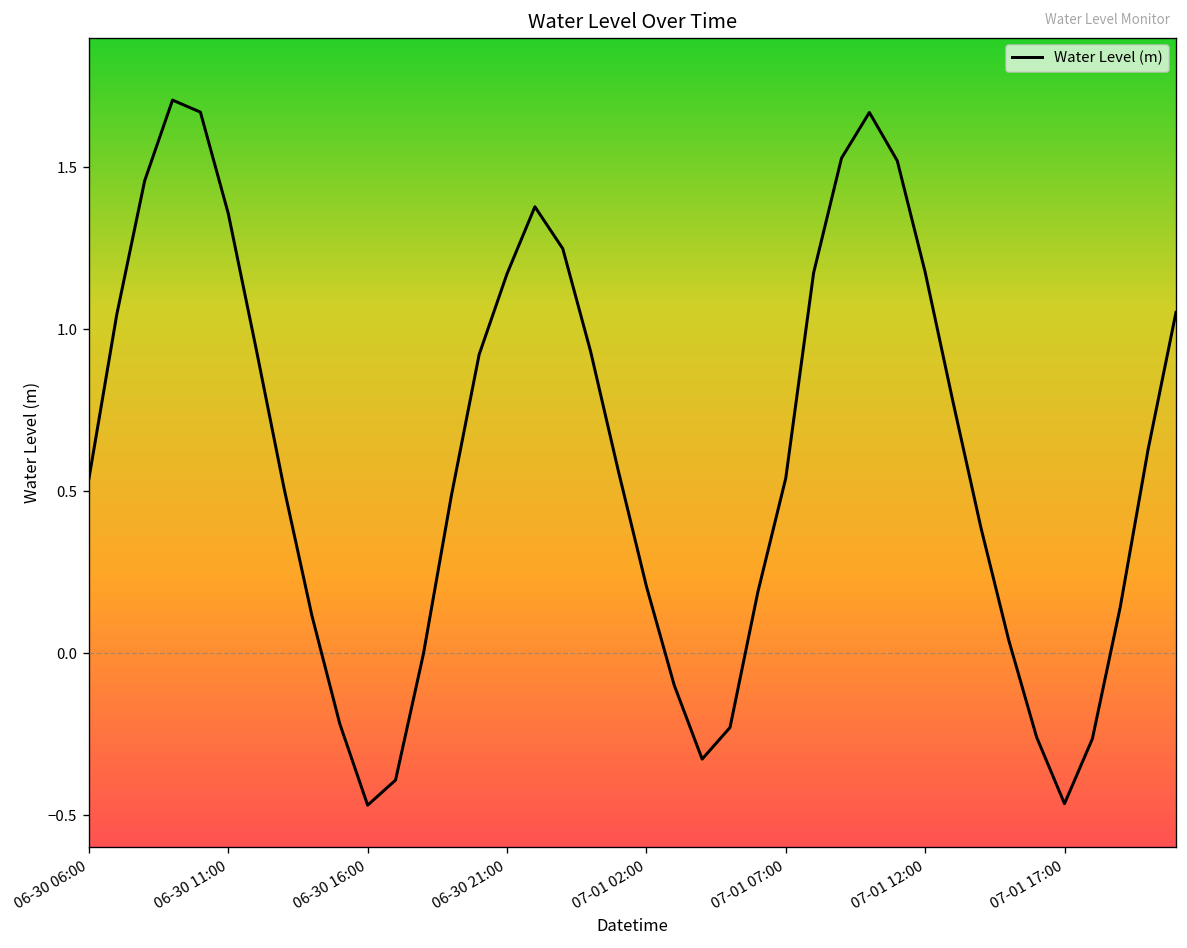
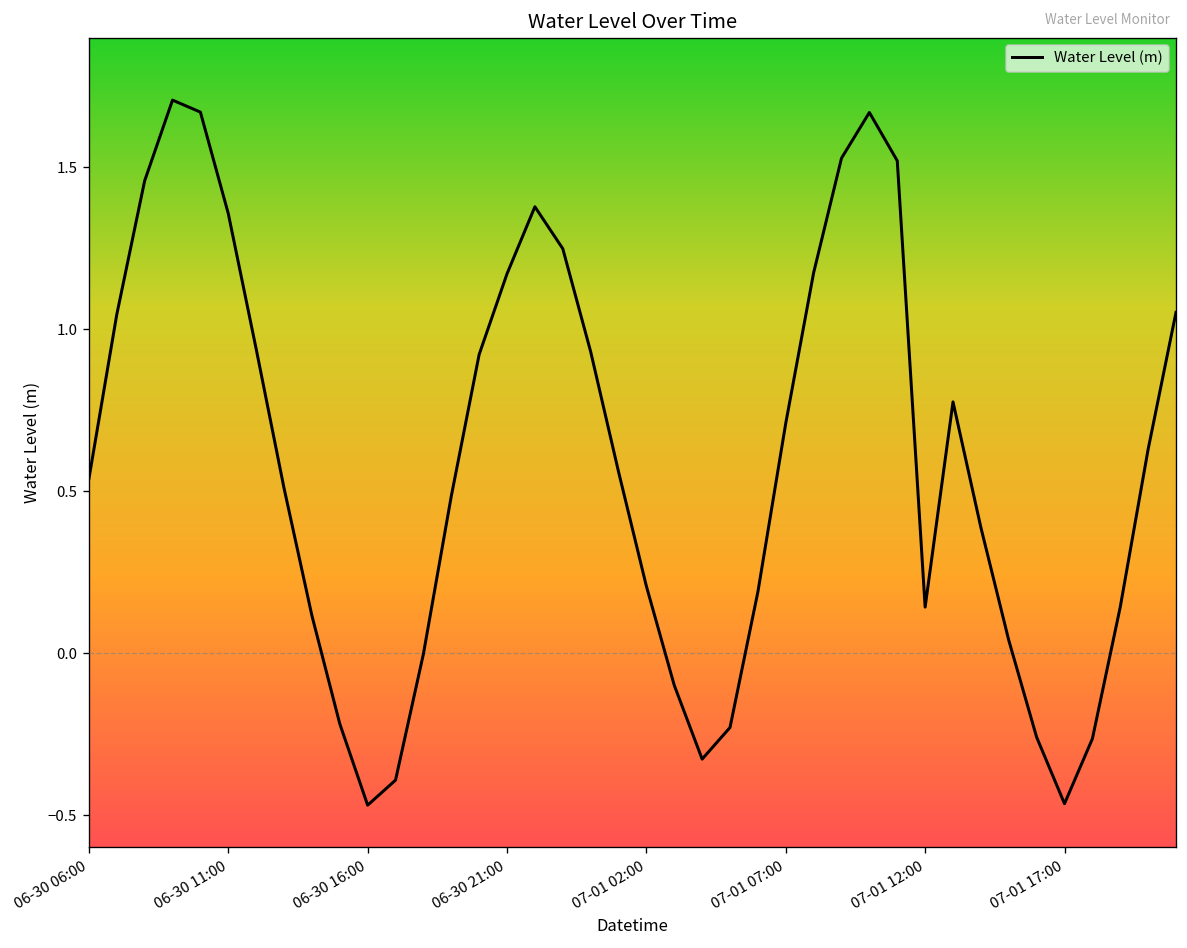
07-01 07:00: 0.54 -> 0.71
07-01 12:00: 1.18 -> 0.14
